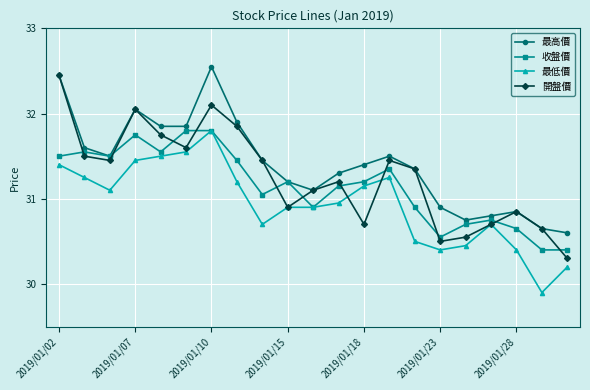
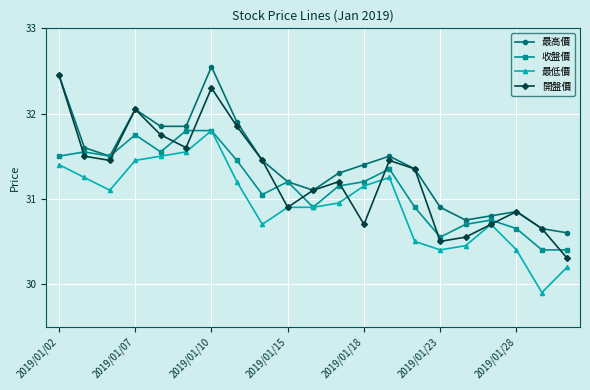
開盤價, 2019/01/10: 32.1 -> 32.3
